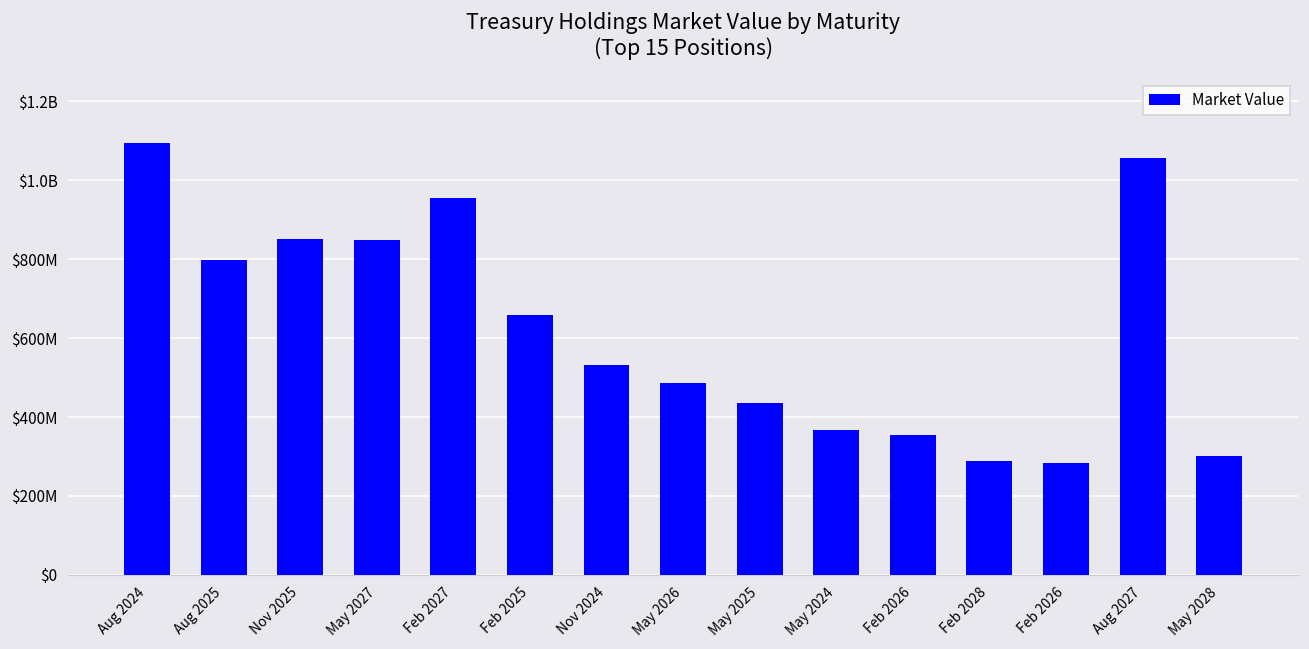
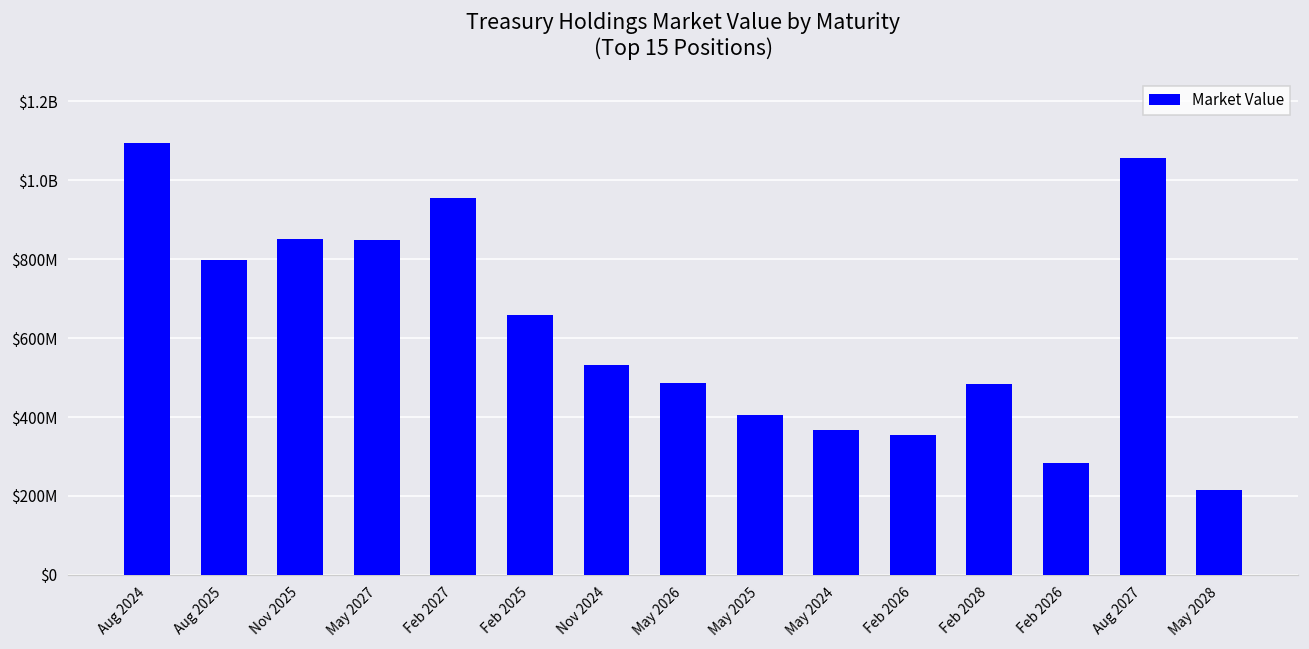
May 2025: $440000000 -> $410000000
Feb 2028: $290000000 -> $480000000
May 2028: $300000000 -> $210000000
